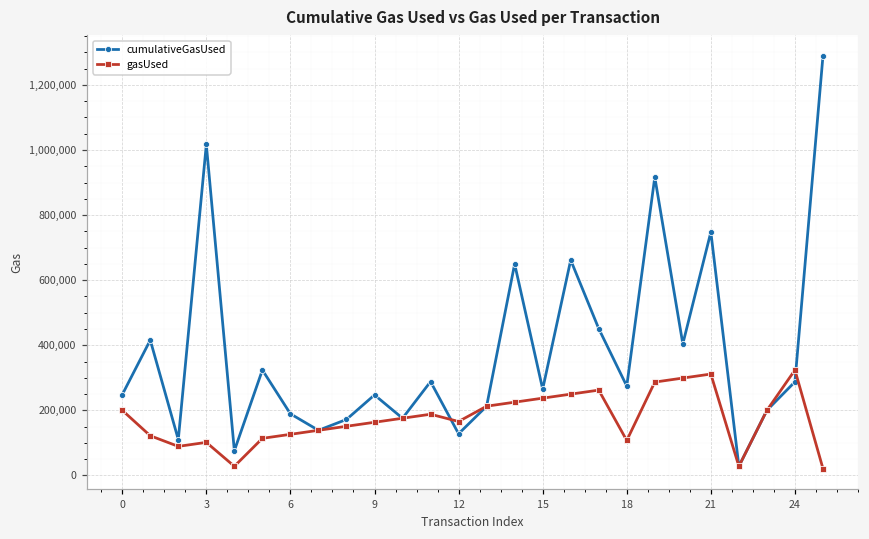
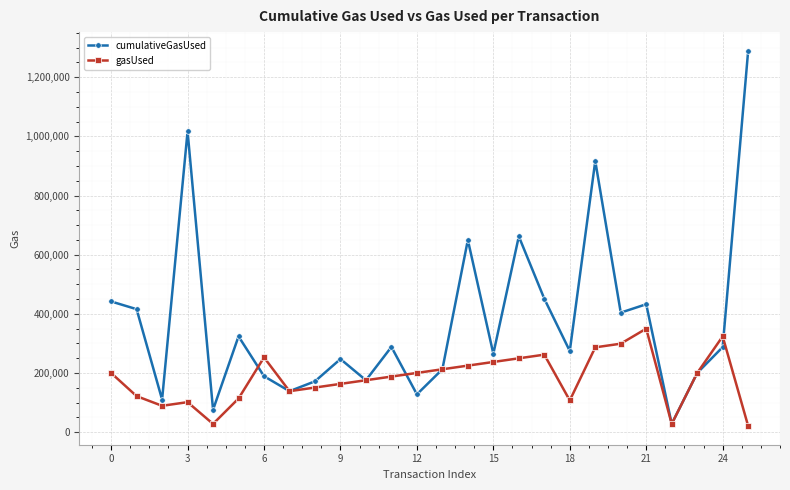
cumulativeGasUsed, 0: 250,000 -> 440,000
gasUsed, 6: 130,000 -> 250,000
gasUsed, 12: 170,000 -> 200,000
cumulativeGasUsed, 21: 750,000 -> 430,000
gasUsed, 21: 310,000 -> 350,000
